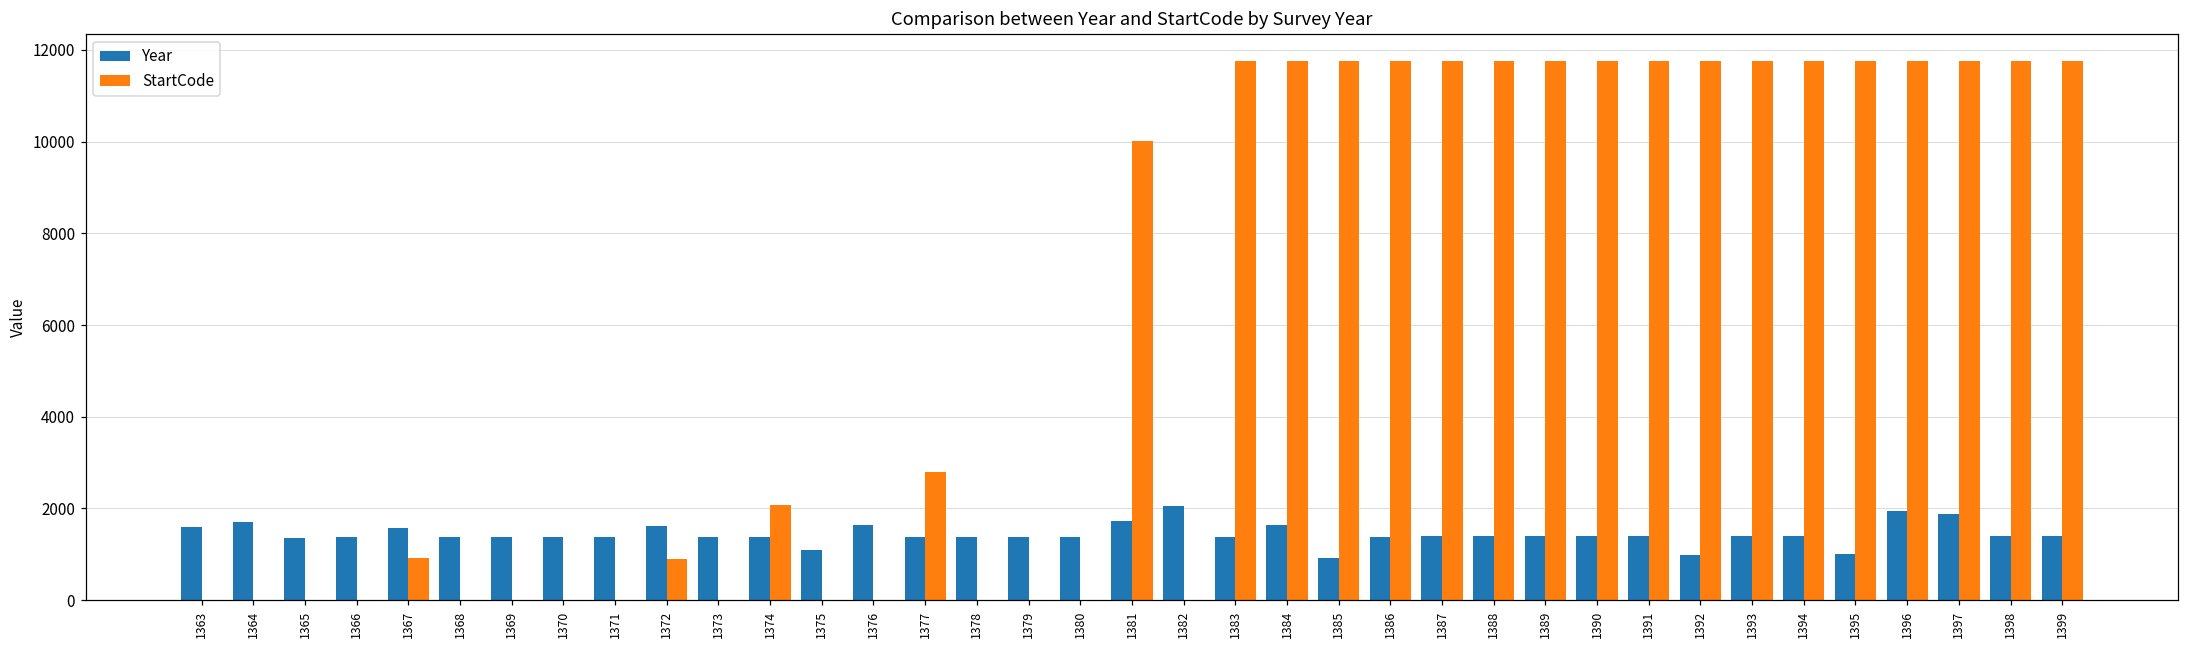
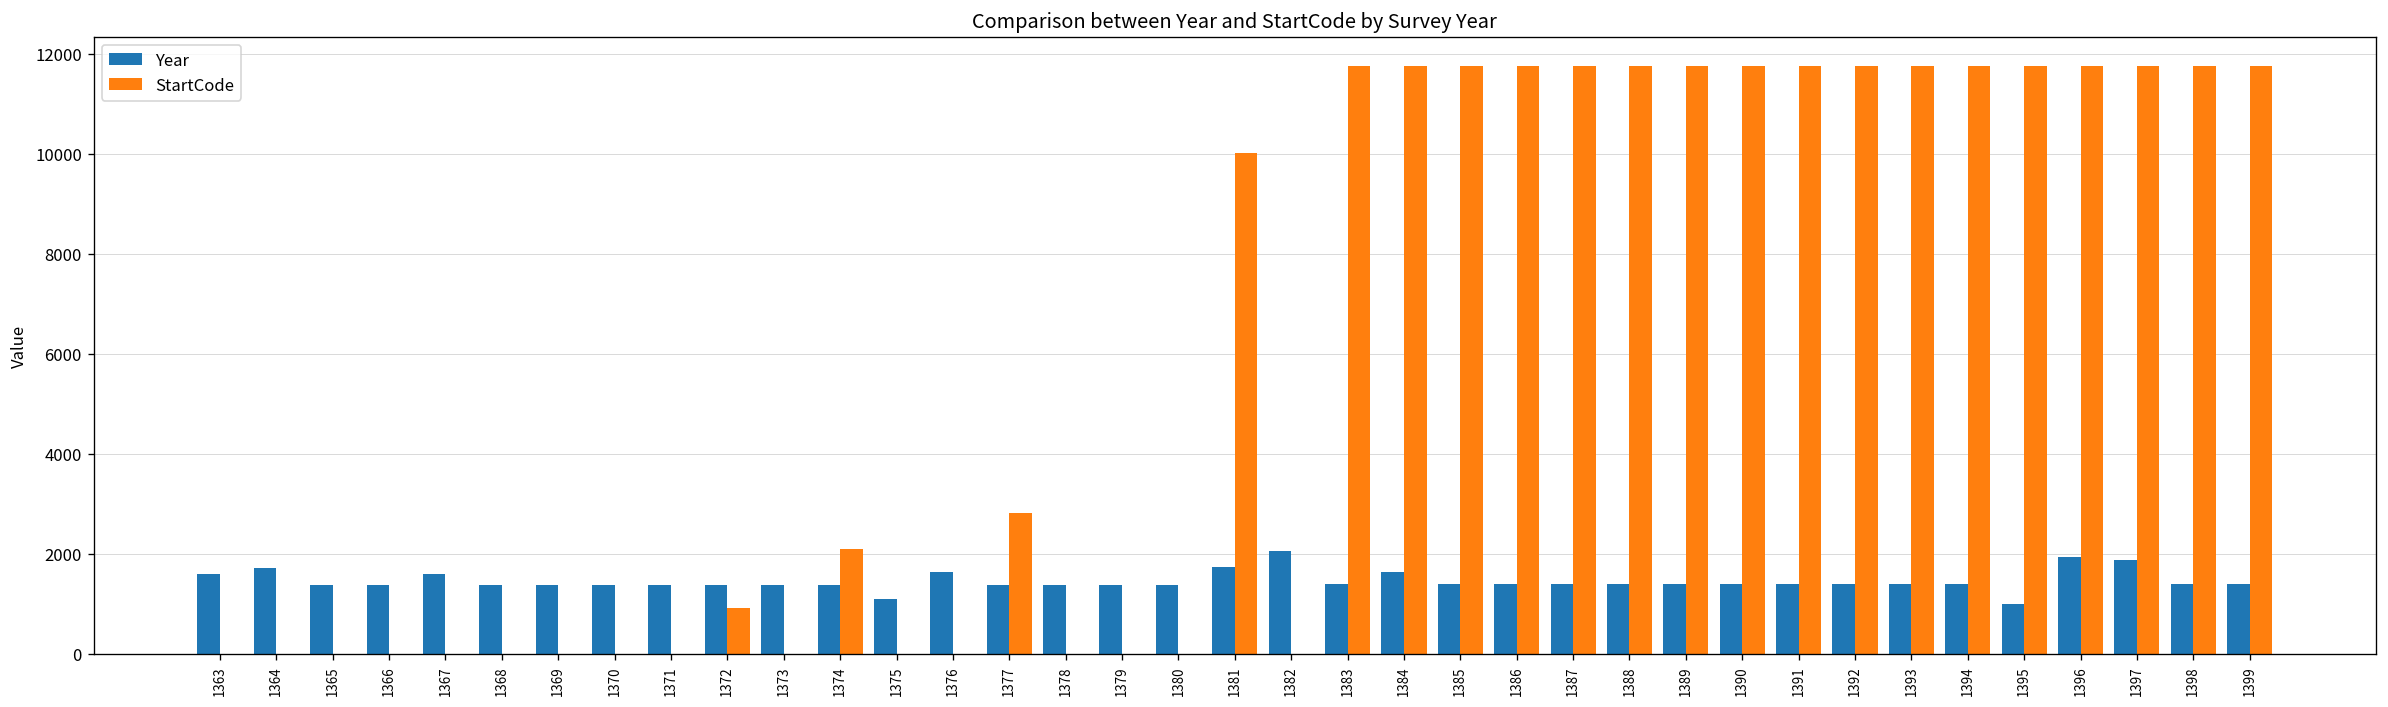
StartCode, 1367: 900 -> 0
Year, 1372: 1600 -> 1400
Year, 1385: 900 -> 1400
Year, 1392: 1000 -> 1400
